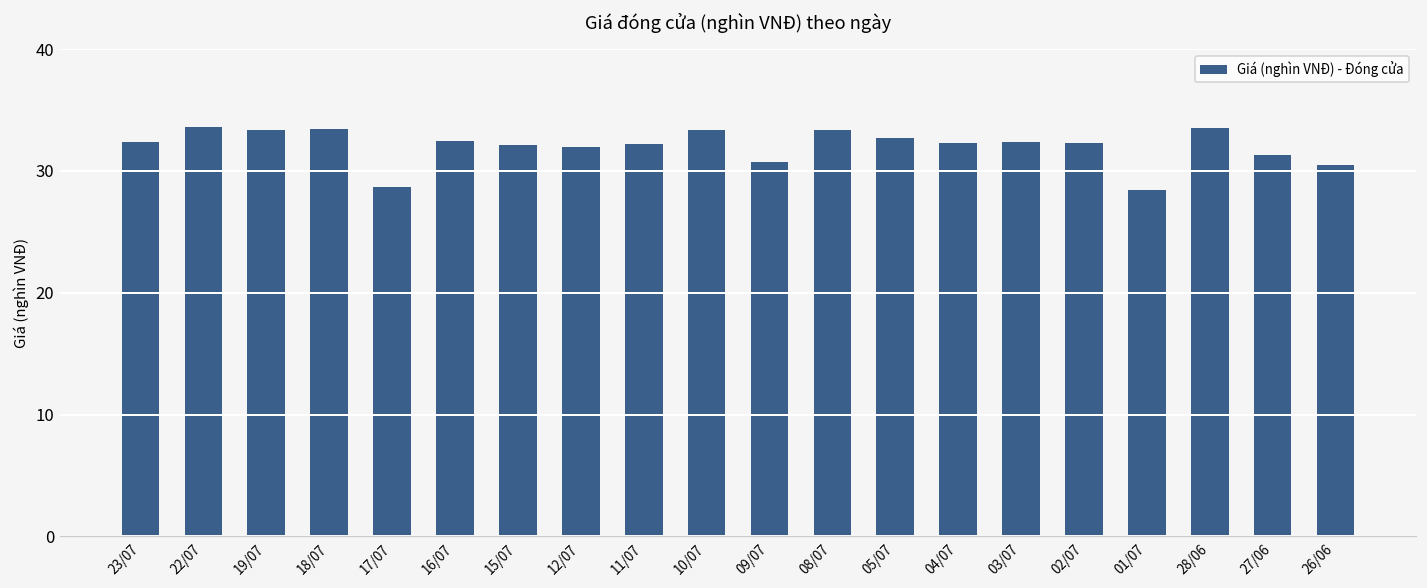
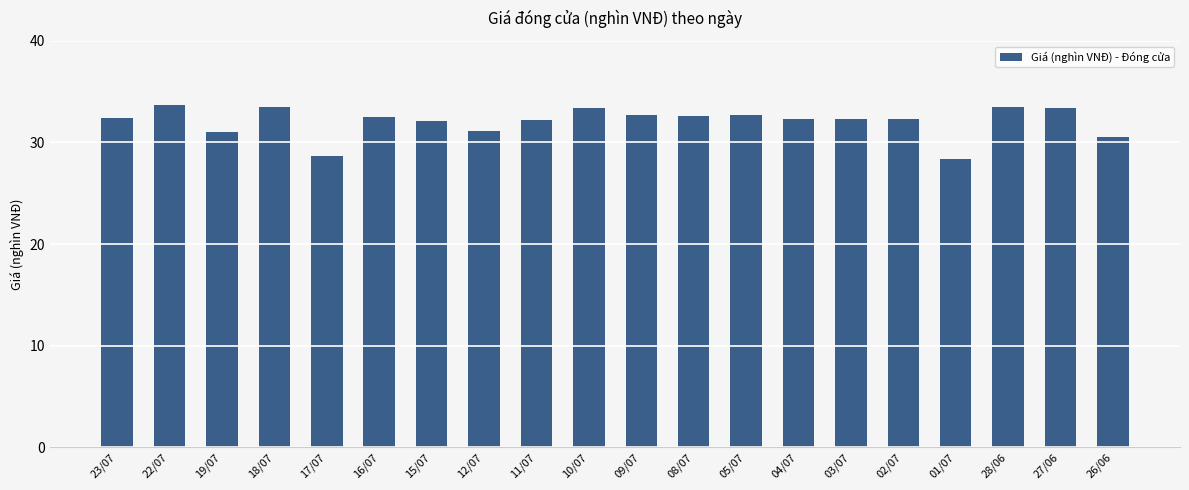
19/07: 33.4 -> 31.0
12/07: 32.0 -> 31.1
09/07: 30.7 -> 32.7
08/07: 33.4 -> 32.6
27/06: 31.3 -> 33.4
